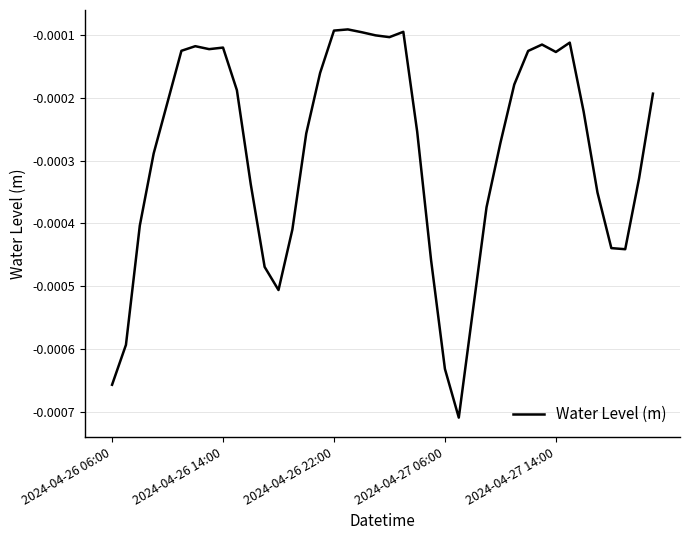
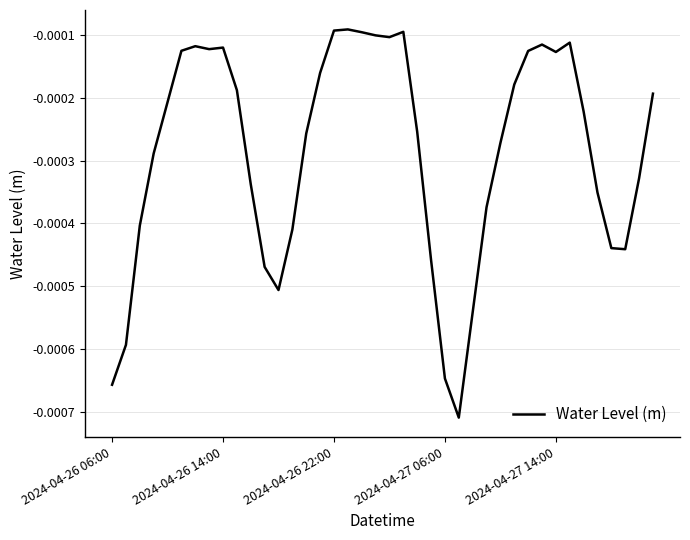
2024-04-27 06:00: -0.00063 -> -0.00065
